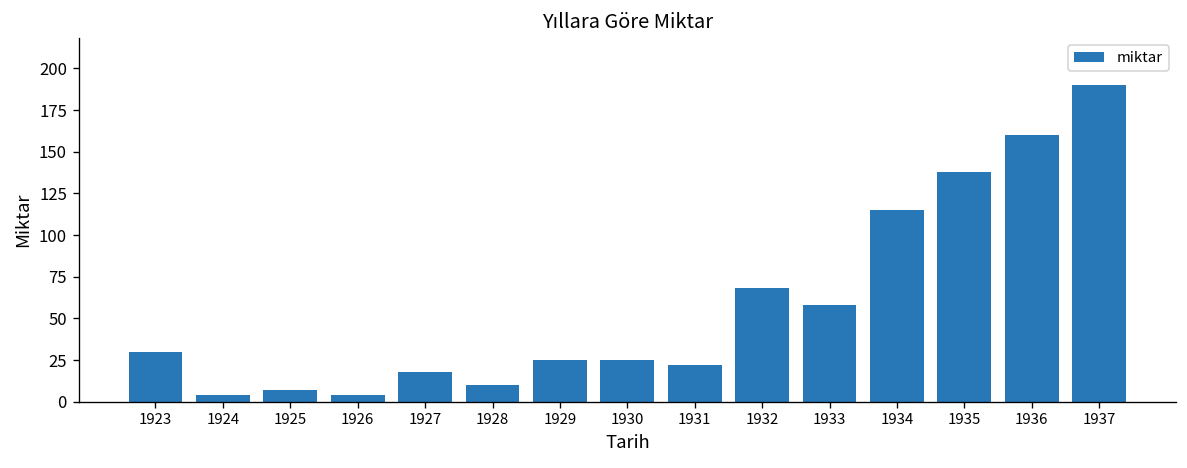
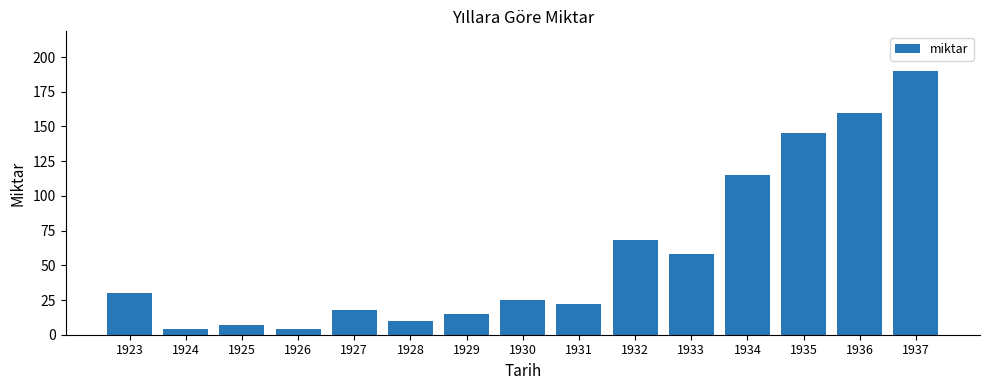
1929: 25 -> 15
1935: 138 -> 145
